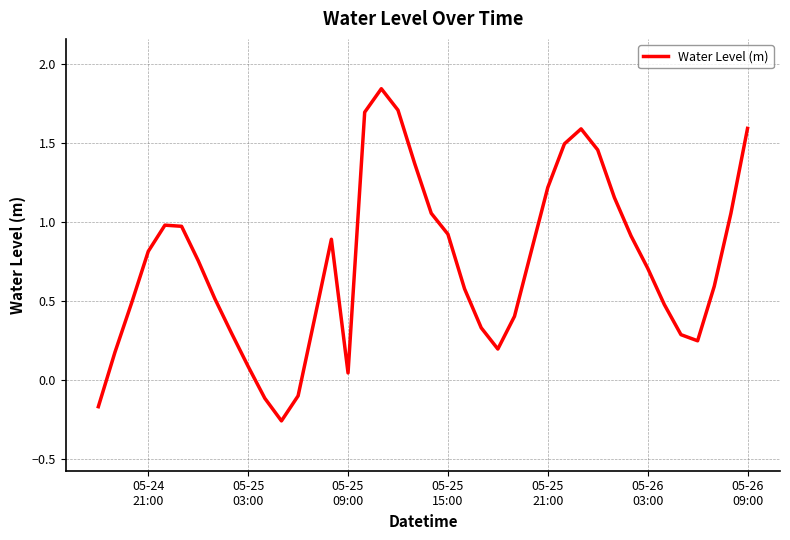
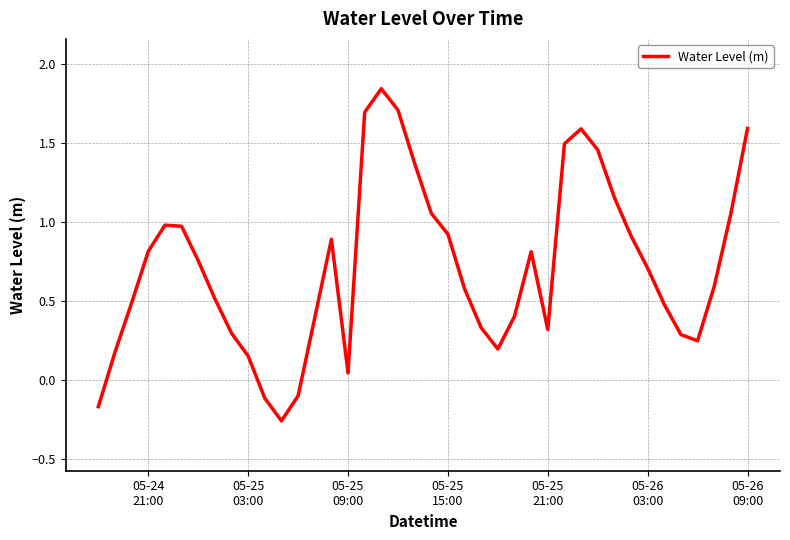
05-25 03:00: 0.09 -> 0.15
05-25 21:00: 1.22 -> 0.32
